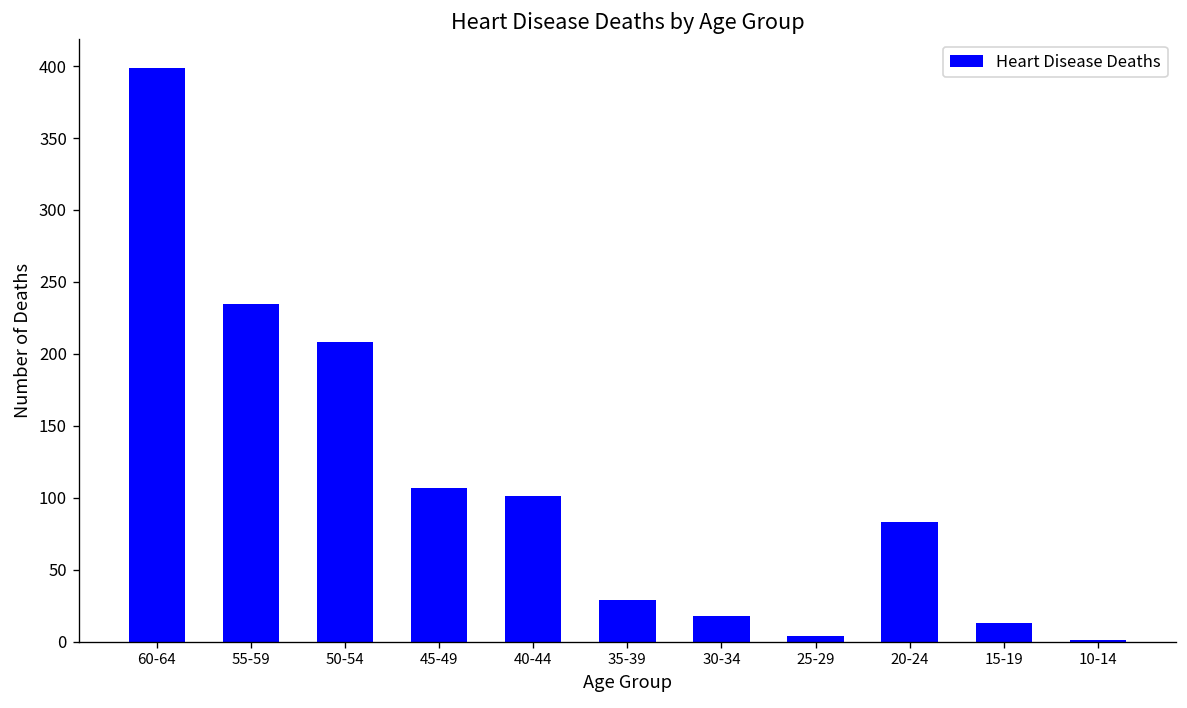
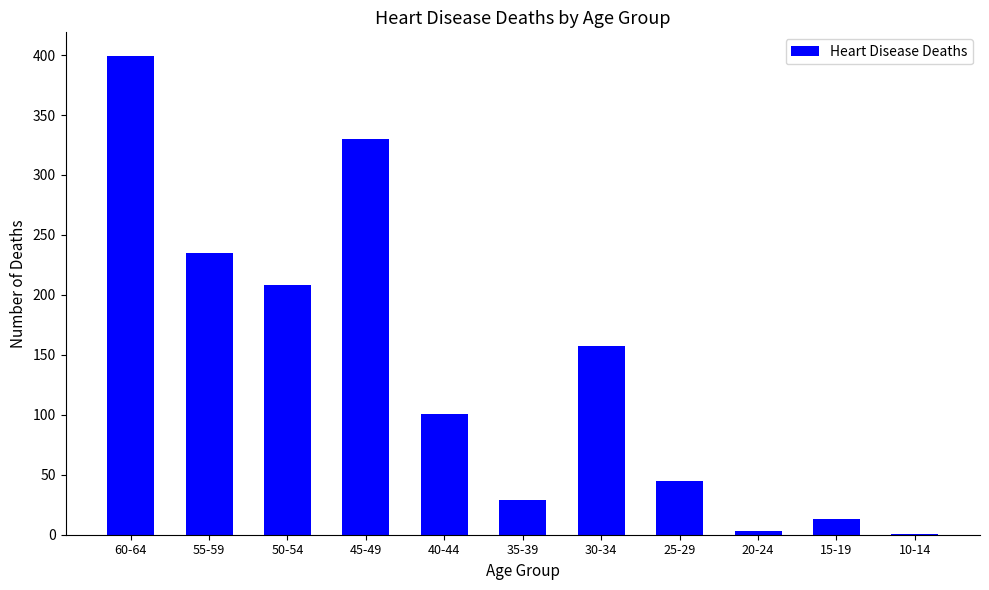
45-49: 107 -> 330
30-34: 18 -> 157
25-29: 4 -> 45
20-24: 83 -> 3
